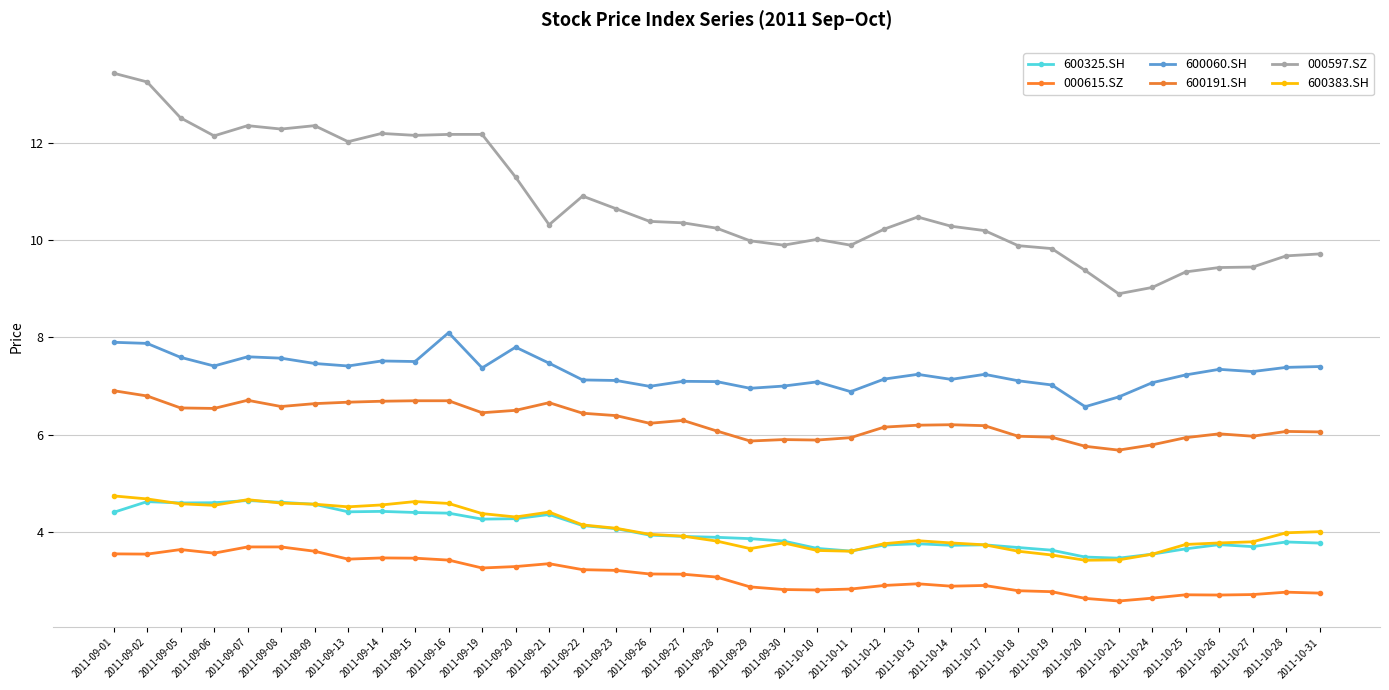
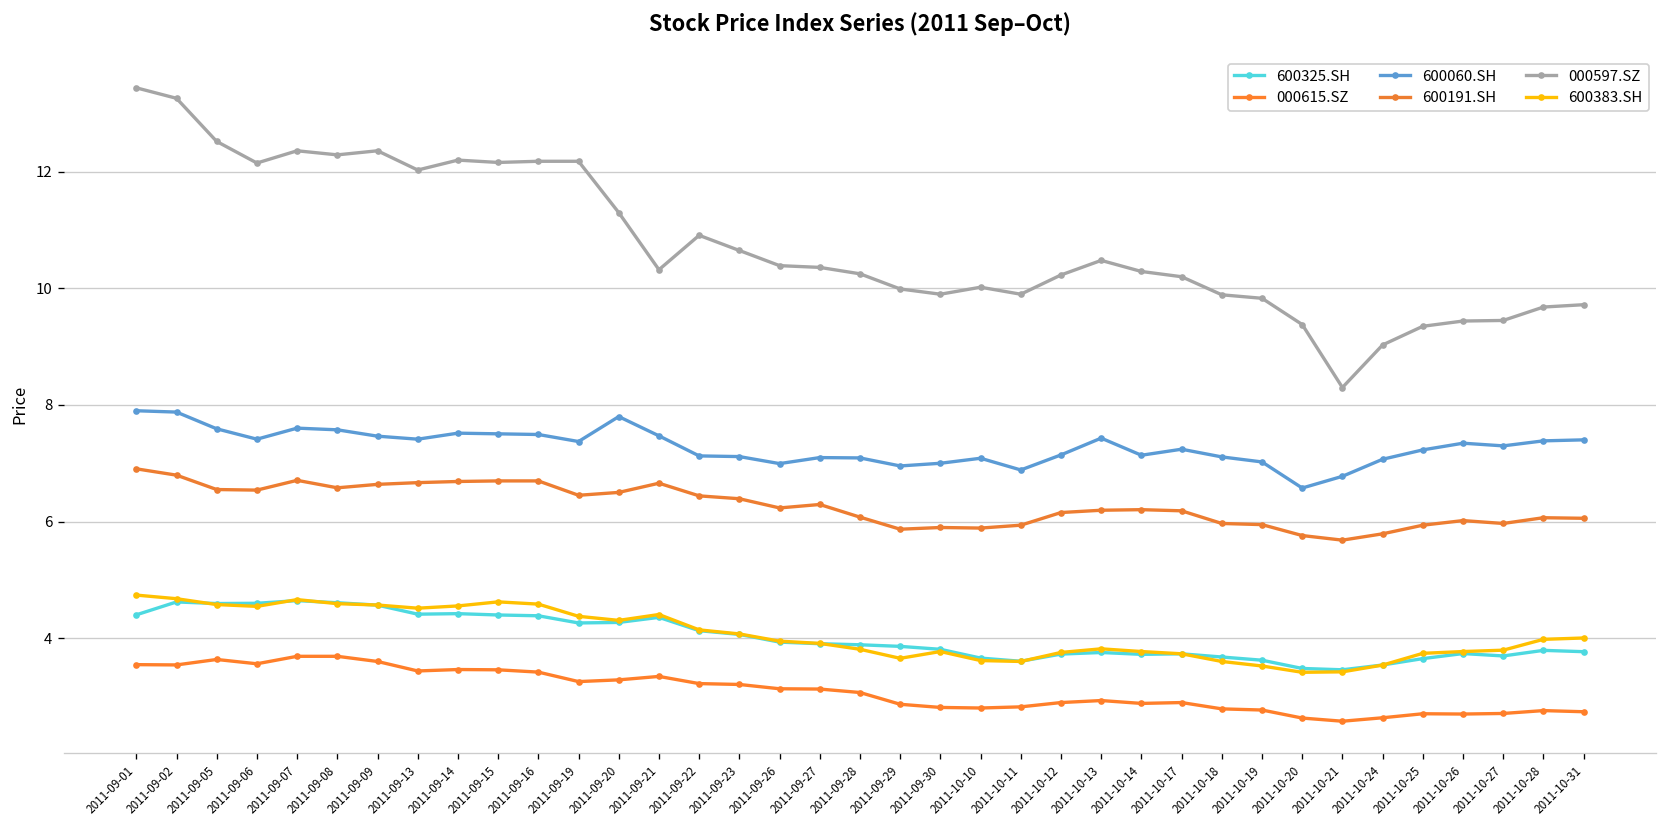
600060.SH, 2011-09-16: 8.1 -> 7.5
600060.SH, 2011-10-13: 7.2 -> 7.4
000597.SZ, 2011-10-21: 8.9 -> 8.3
